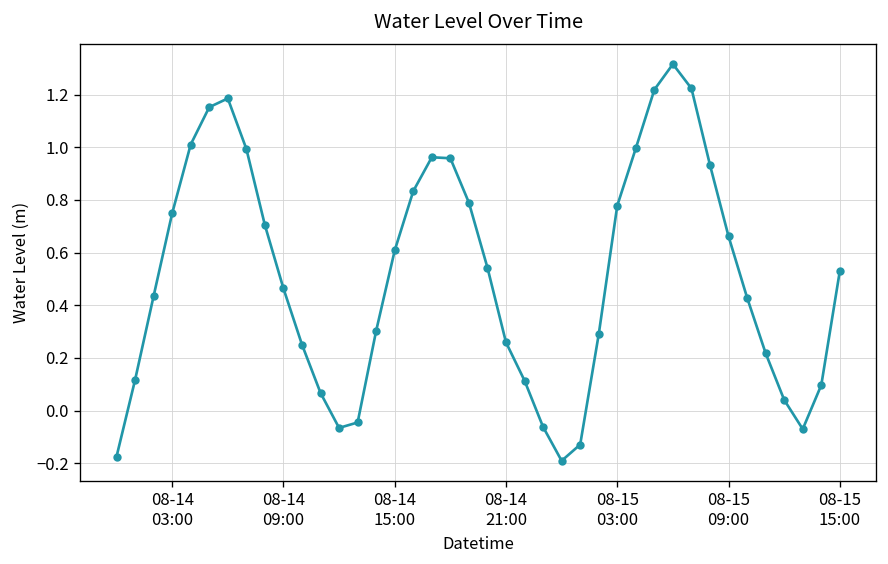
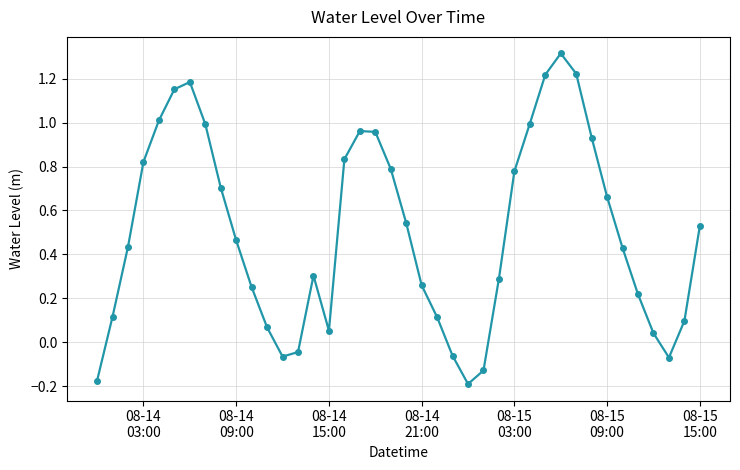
08-14 03:00: 0.75 -> 0.82
08-14 15:00: 0.61 -> 0.05
